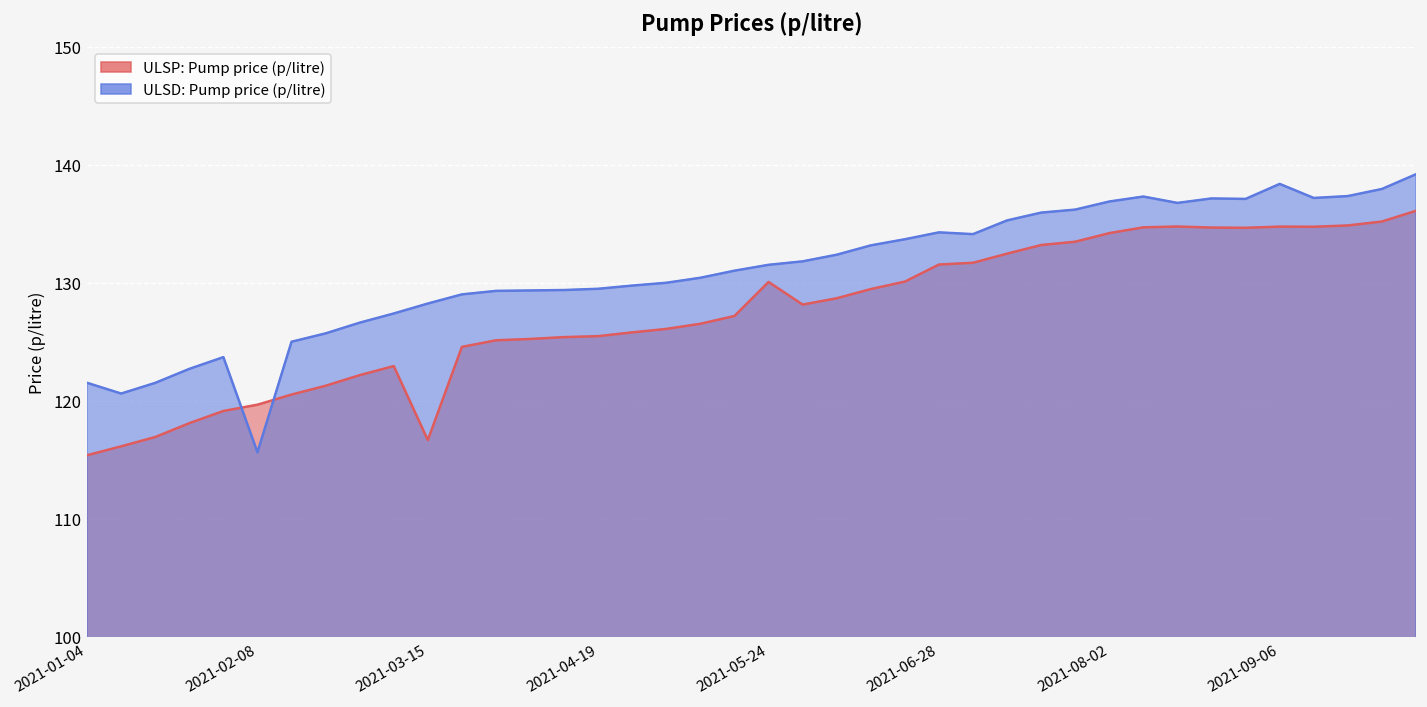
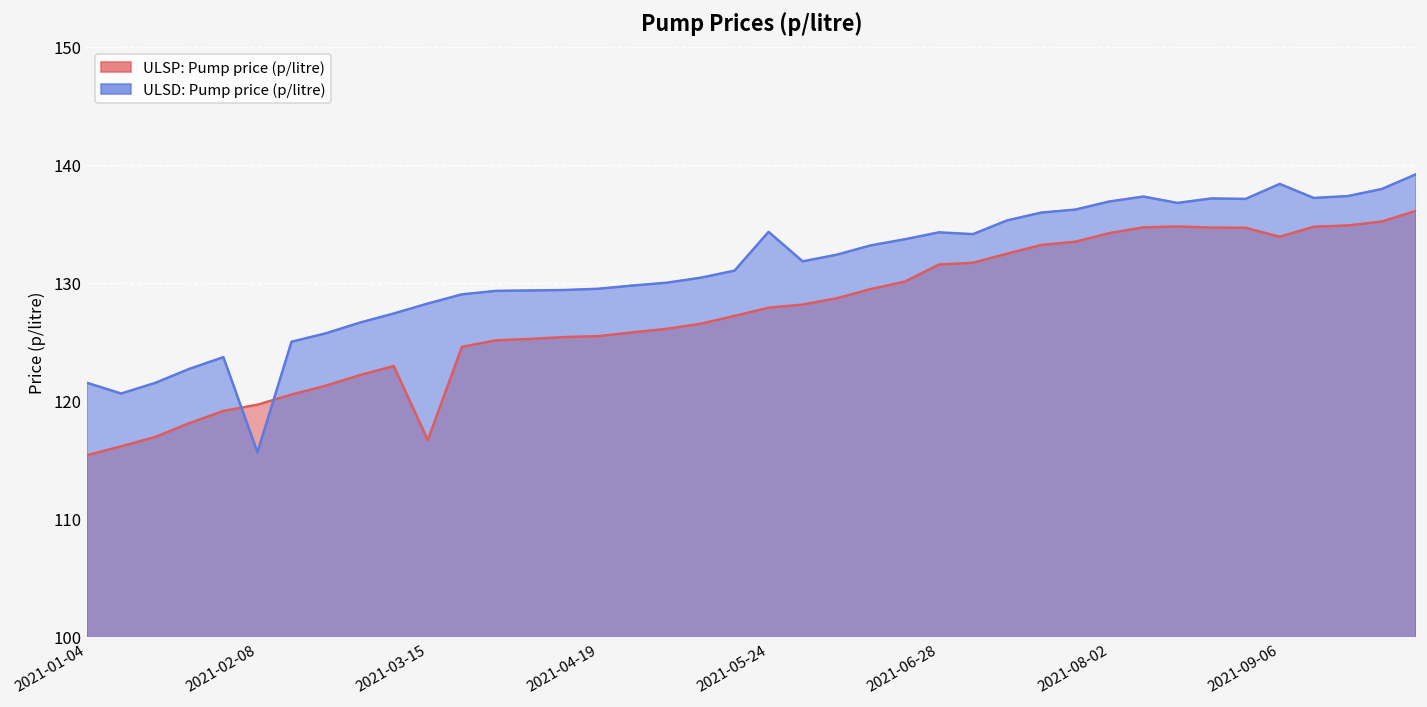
ULSP: Pump price (p/litre), 2021-05-24: 130 -> 128
ULSD: Pump price (p/litre), 2021-05-24: 132 -> 134
ULSP: Pump price (p/litre), 2021-09-06: 135 -> 134
